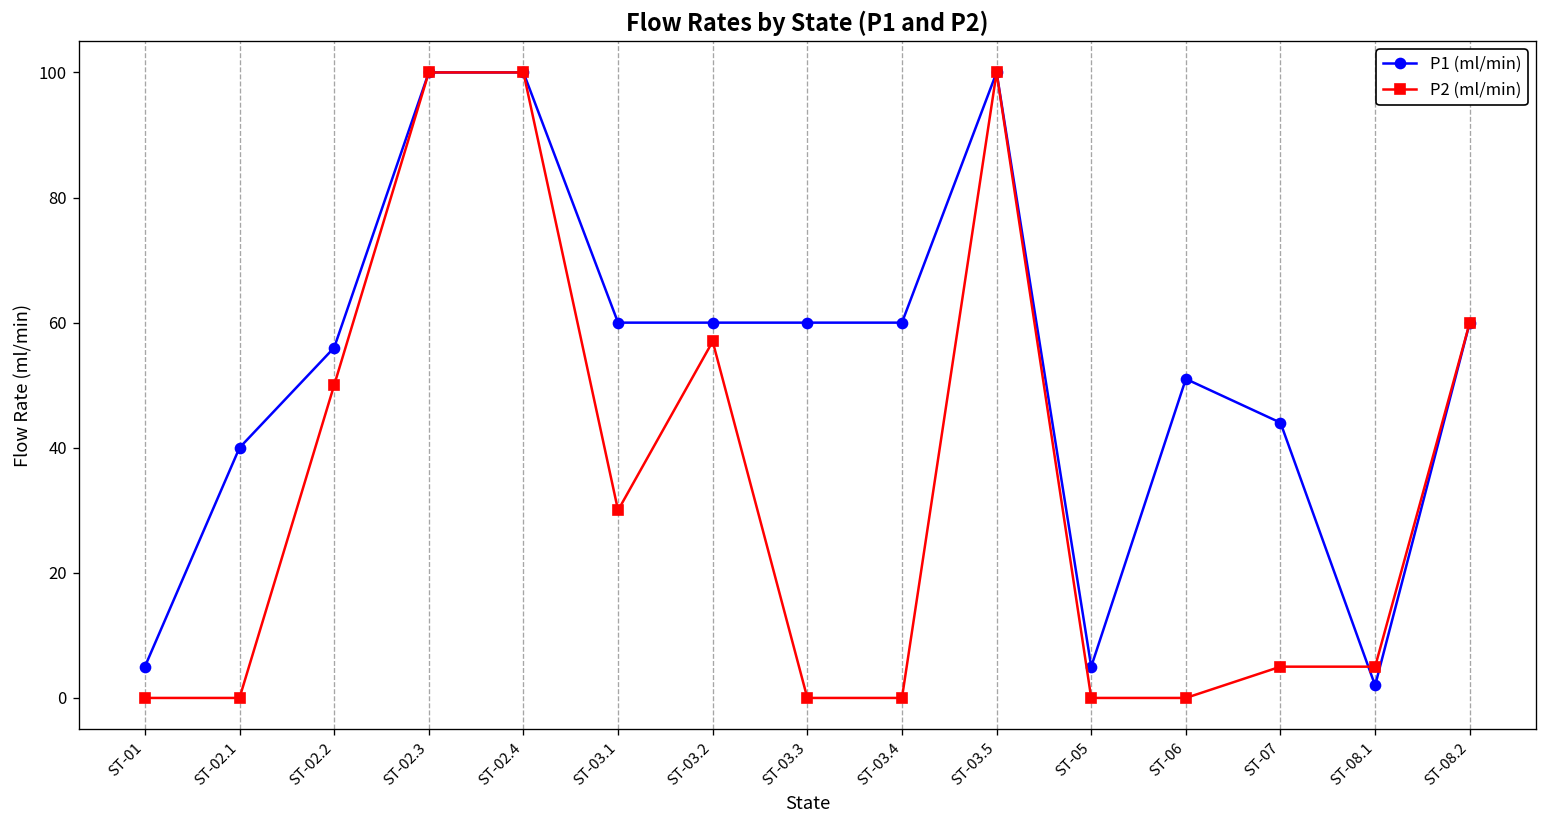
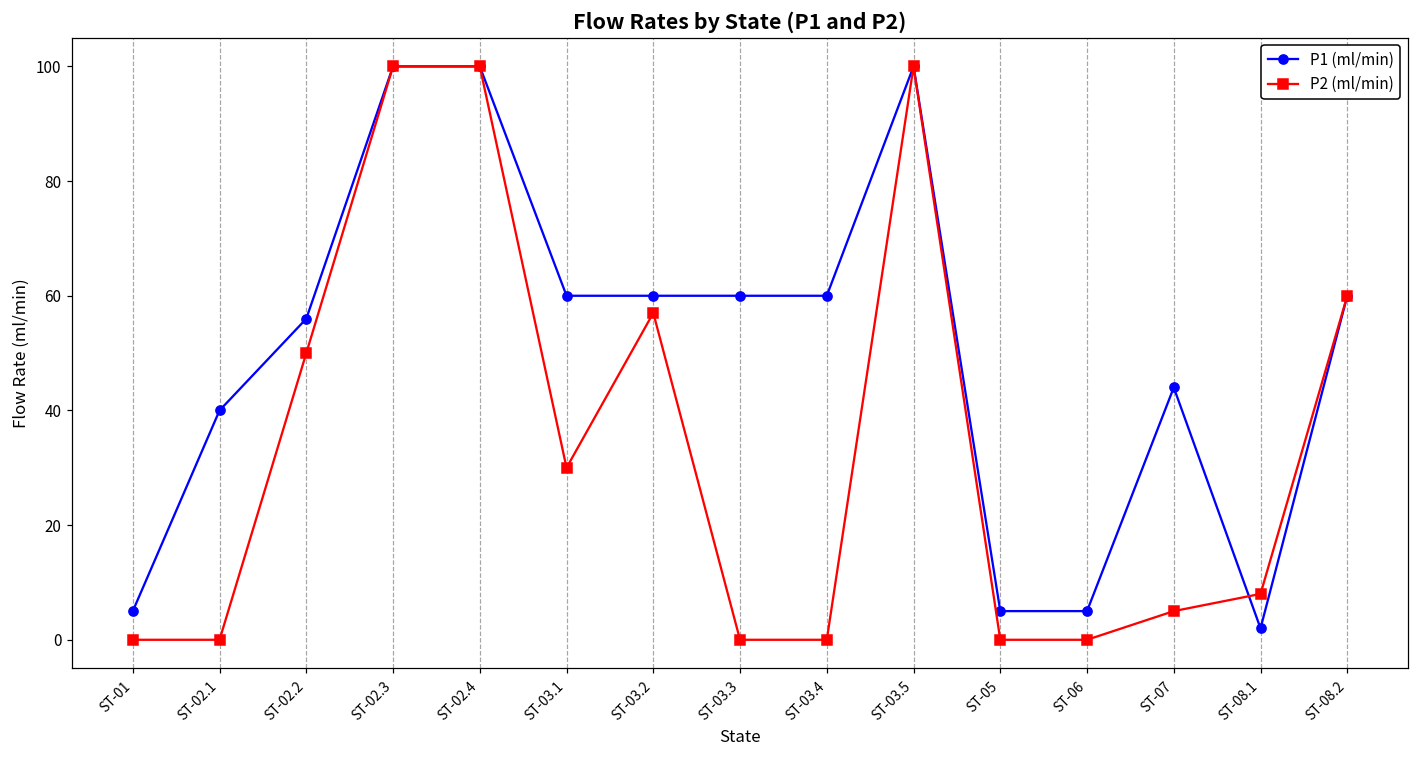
P1 (ml/min), ST-06: 51 -> 5
P2 (ml/min), ST-08.1: 5 -> 8
